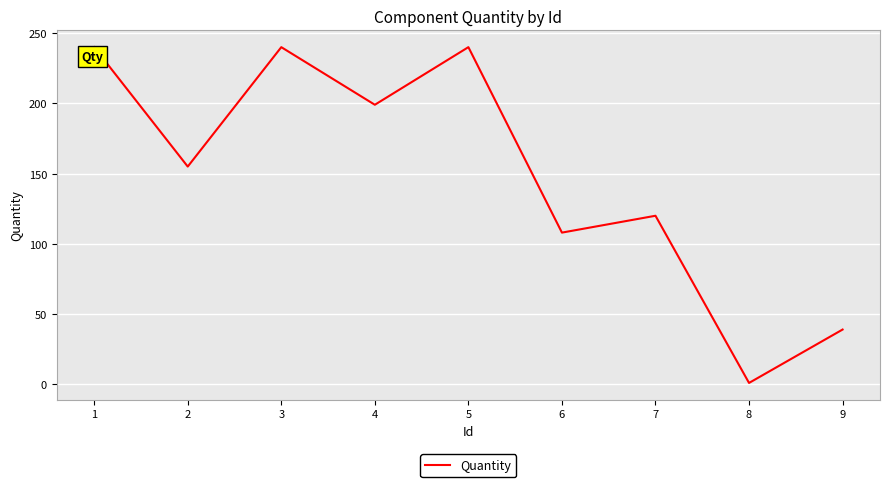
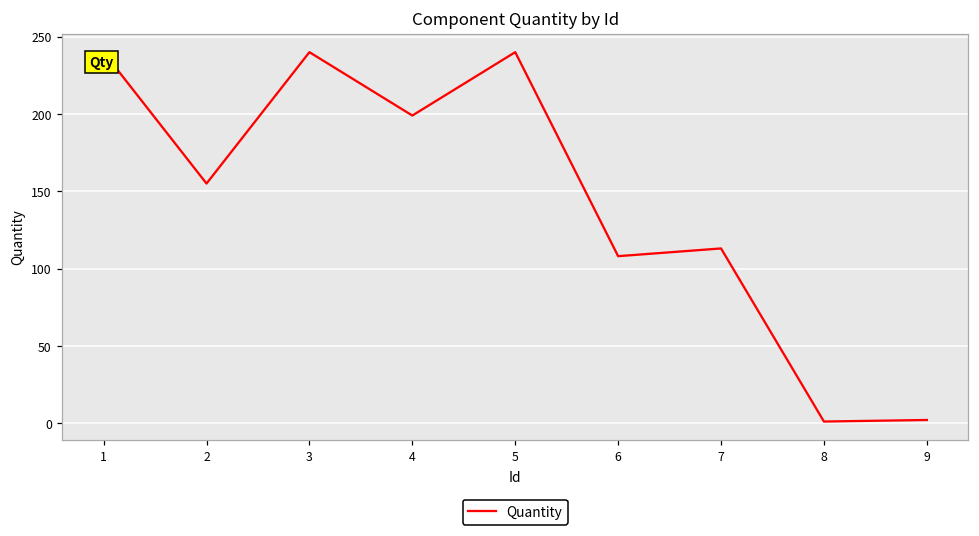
7: 120 -> 113
9: 39 -> 2
